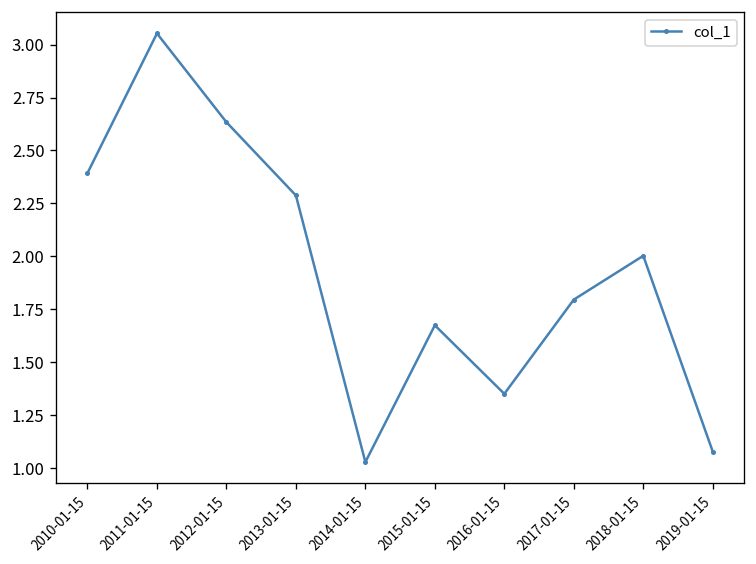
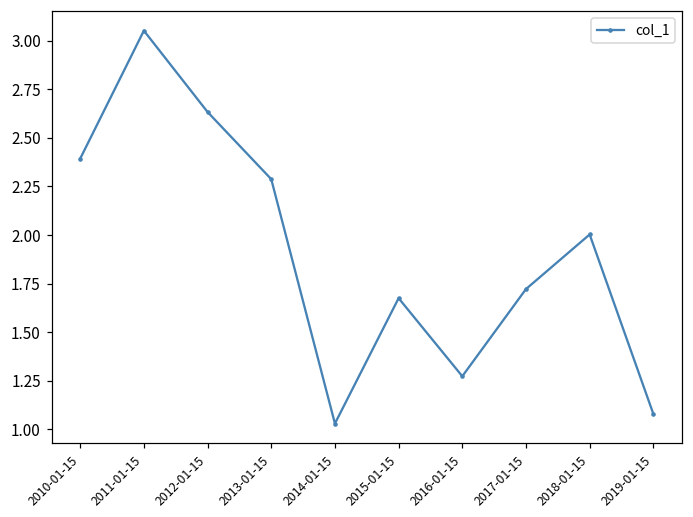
2016-01-15: 1.35 -> 1.27
2017-01-15: 1.80 -> 1.72
